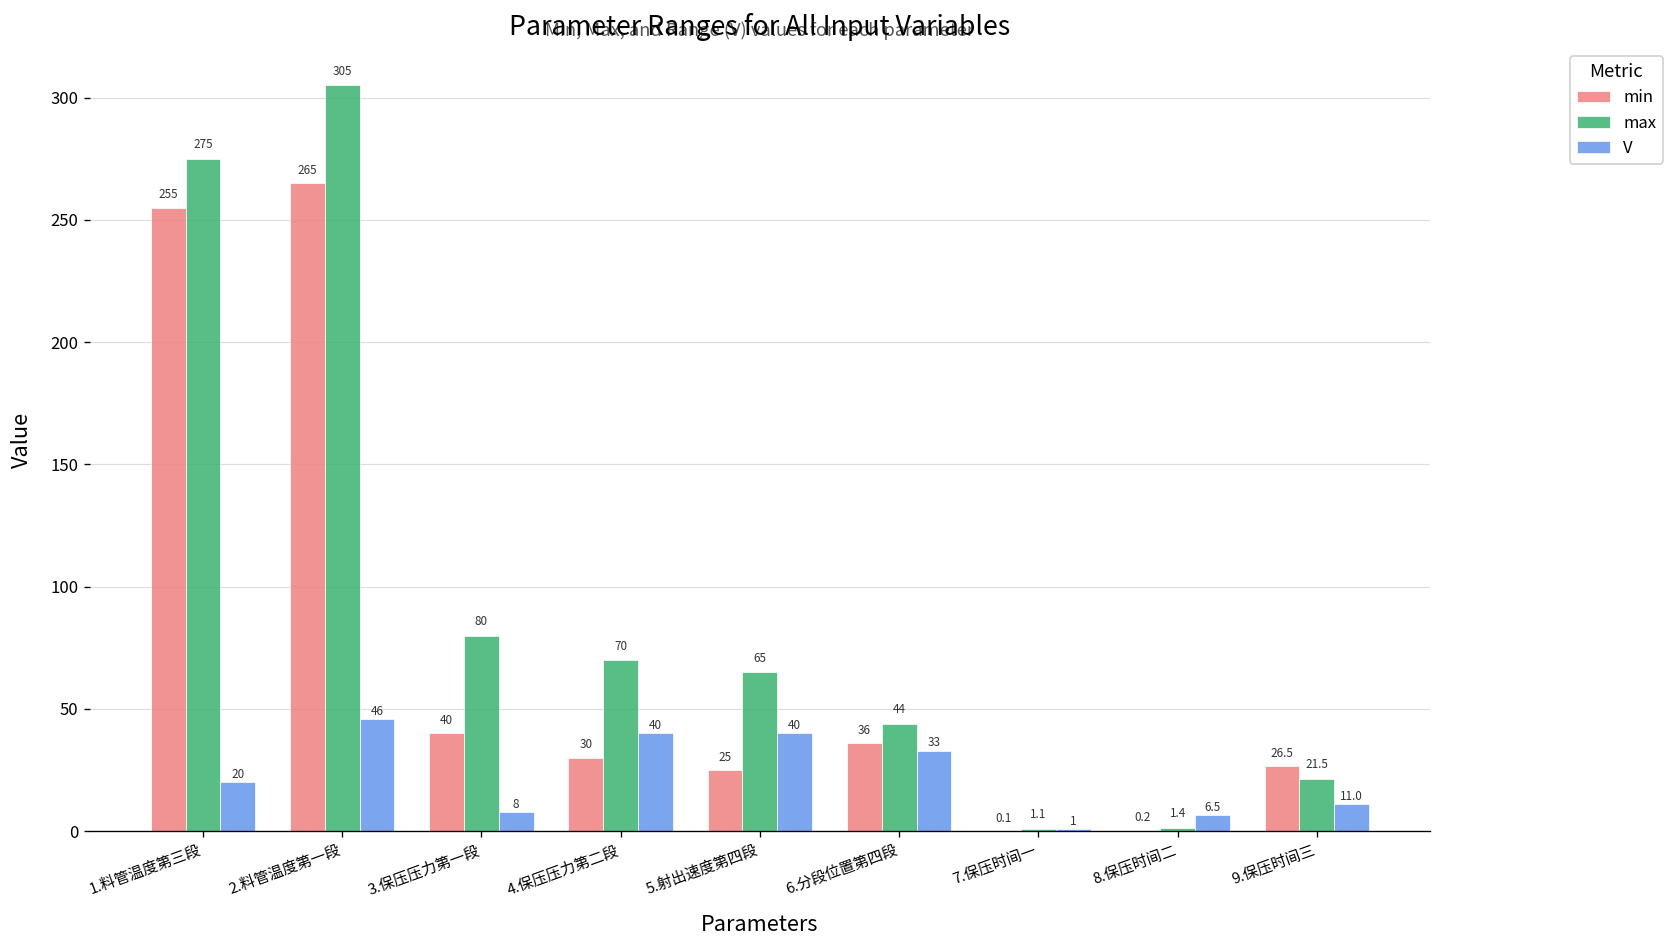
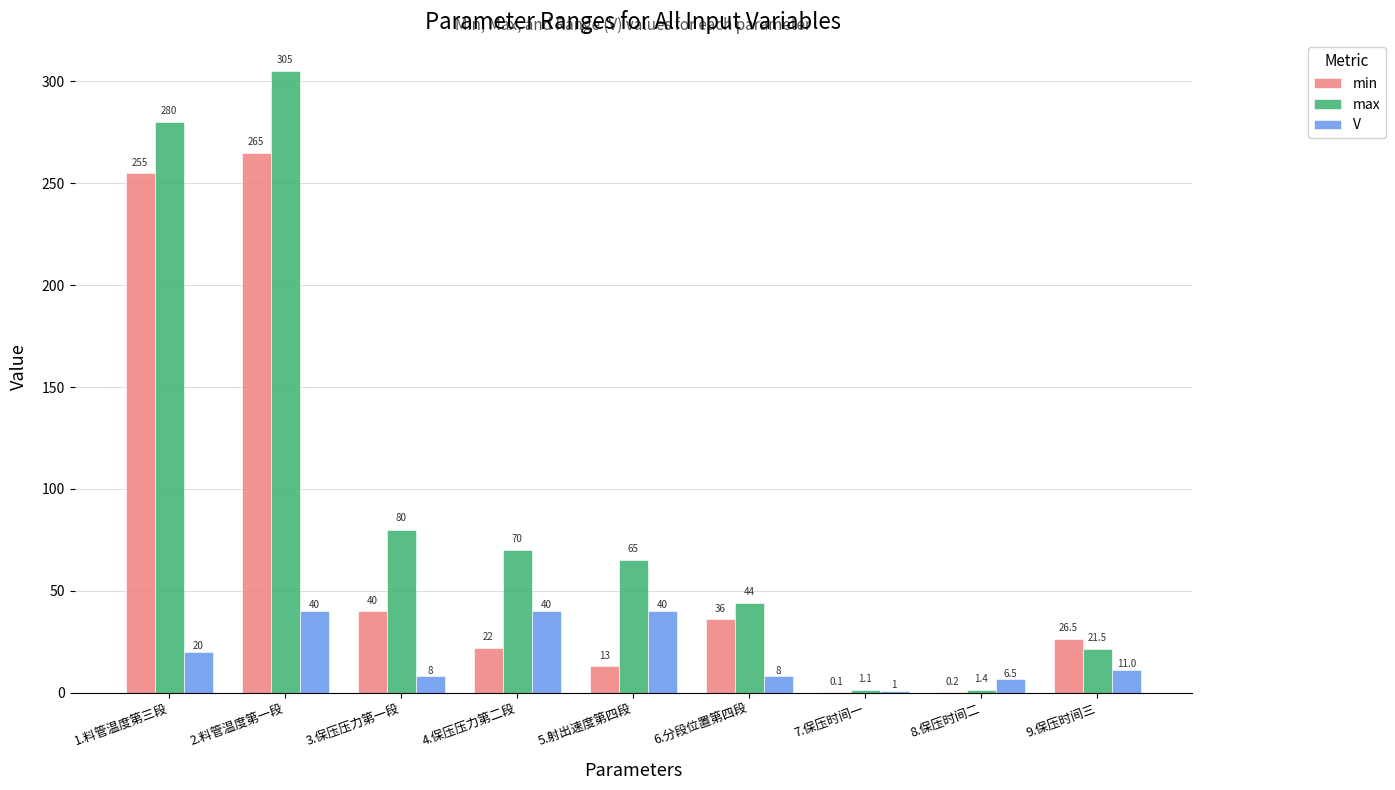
max, 1.料管温度第三段: 275 -> 280
V, 2.料管温度第一段: 46 -> 40
min, 4.保压压力第二段: 30 -> 22
min, 5.射出速度第四段: 25 -> 13
V, 6.分段位置第四段: 33 -> 8
